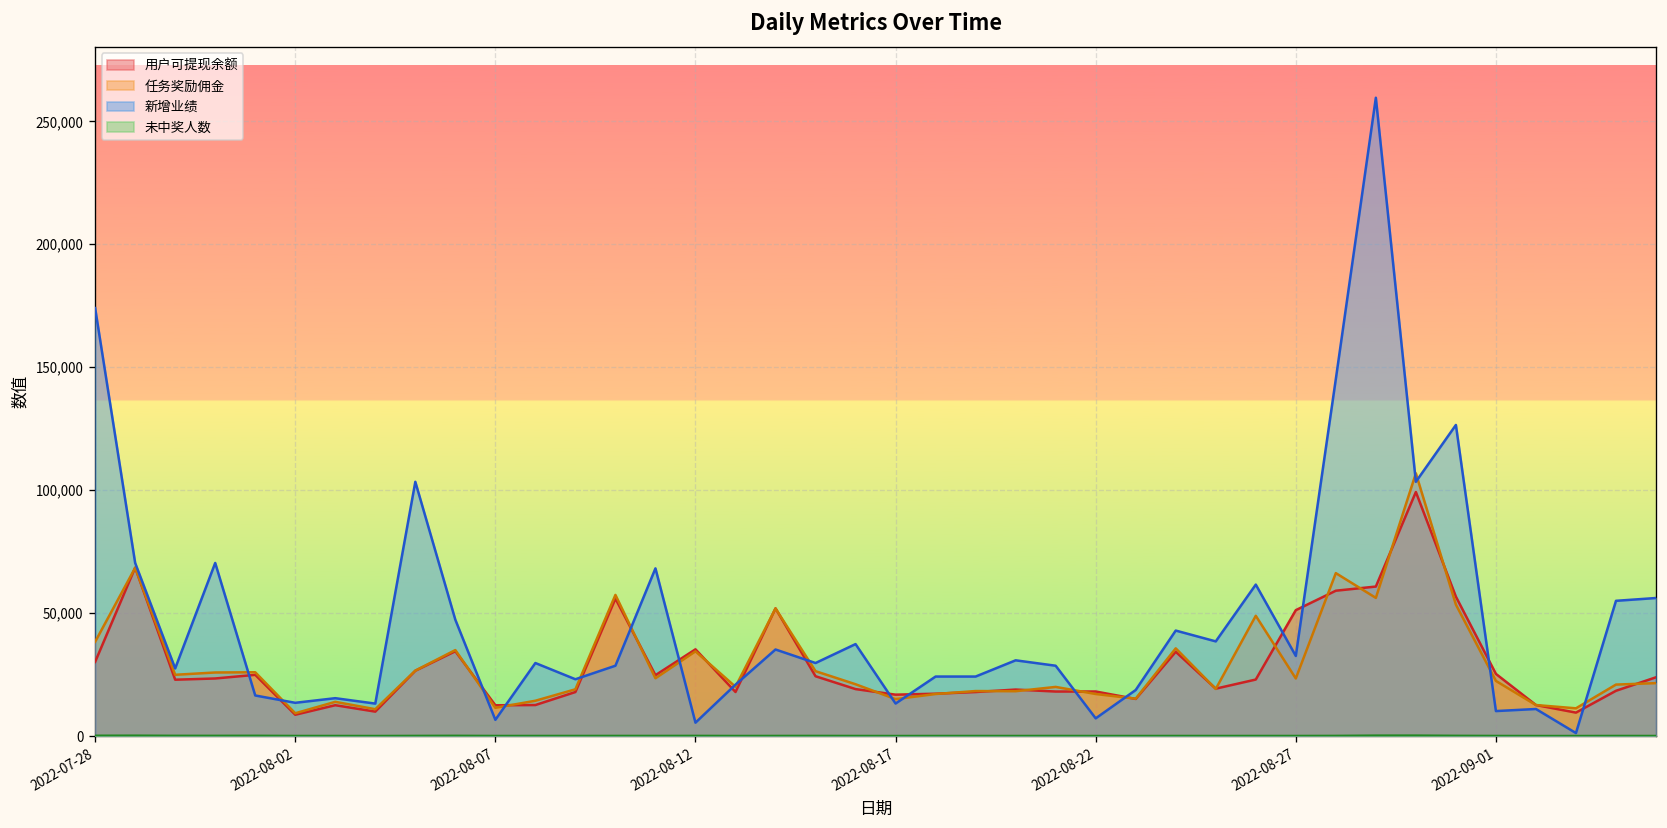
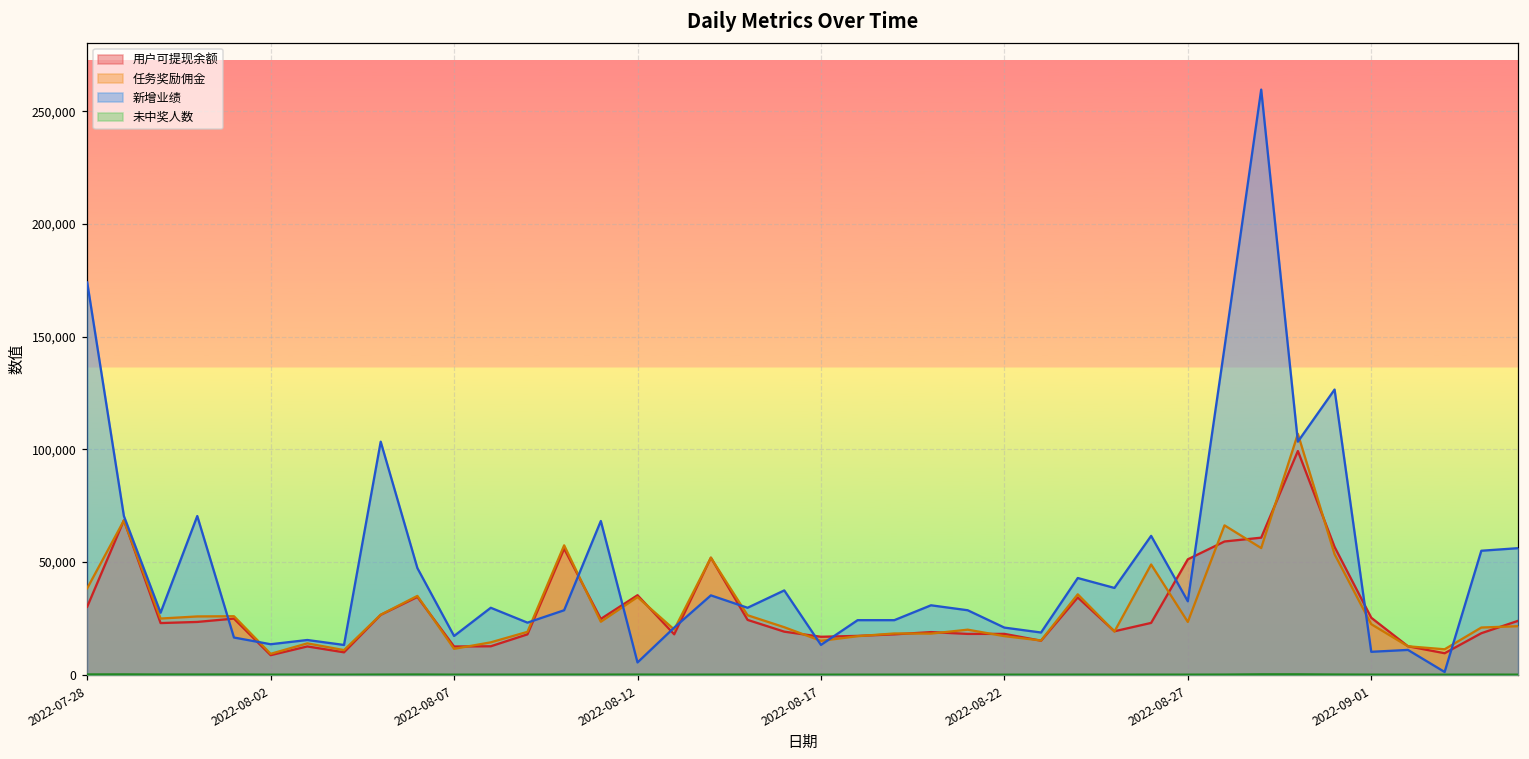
新增业绩, 2022-08-07: 7,000 -> 17,000
新增业绩, 2022-08-22: 7,000 -> 21,000
